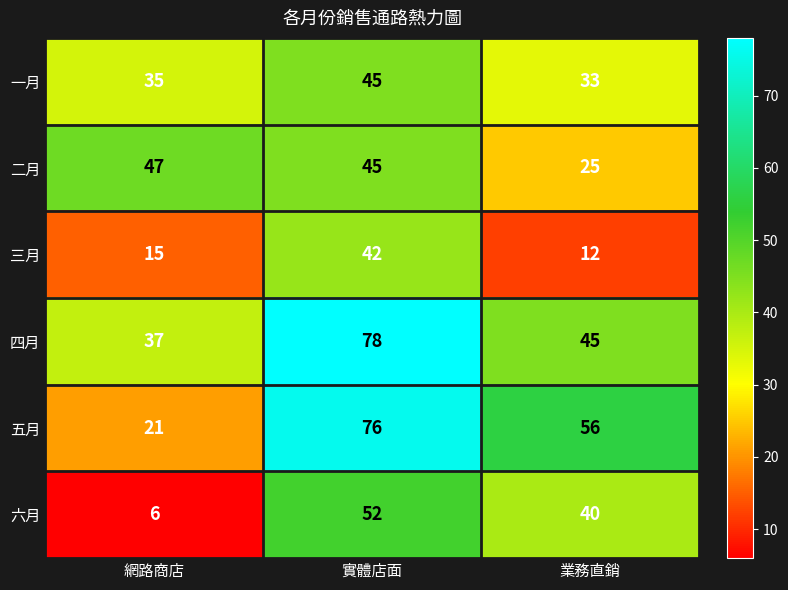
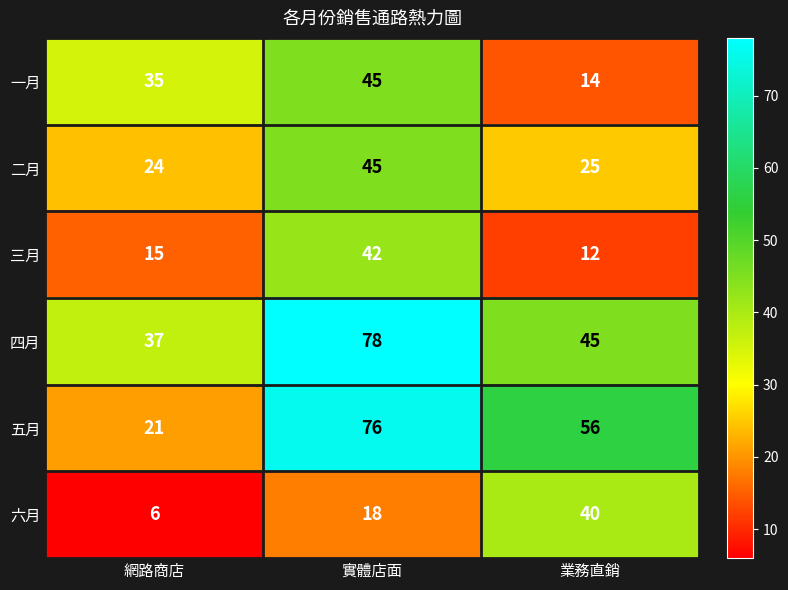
一月, 業務直銷: 33 -> 14
二月, 網路商店: 47 -> 24
六月, 實體店面: 52 -> 18
